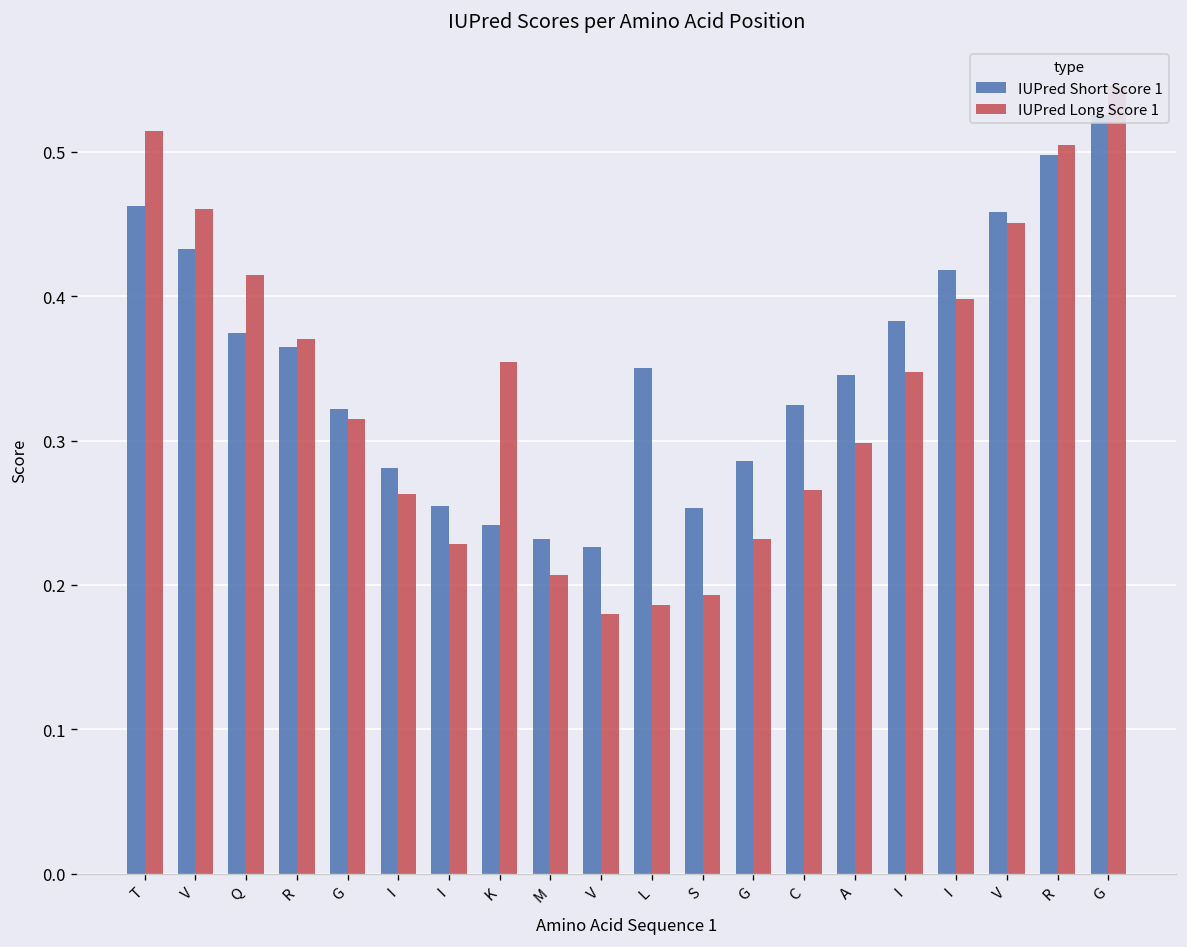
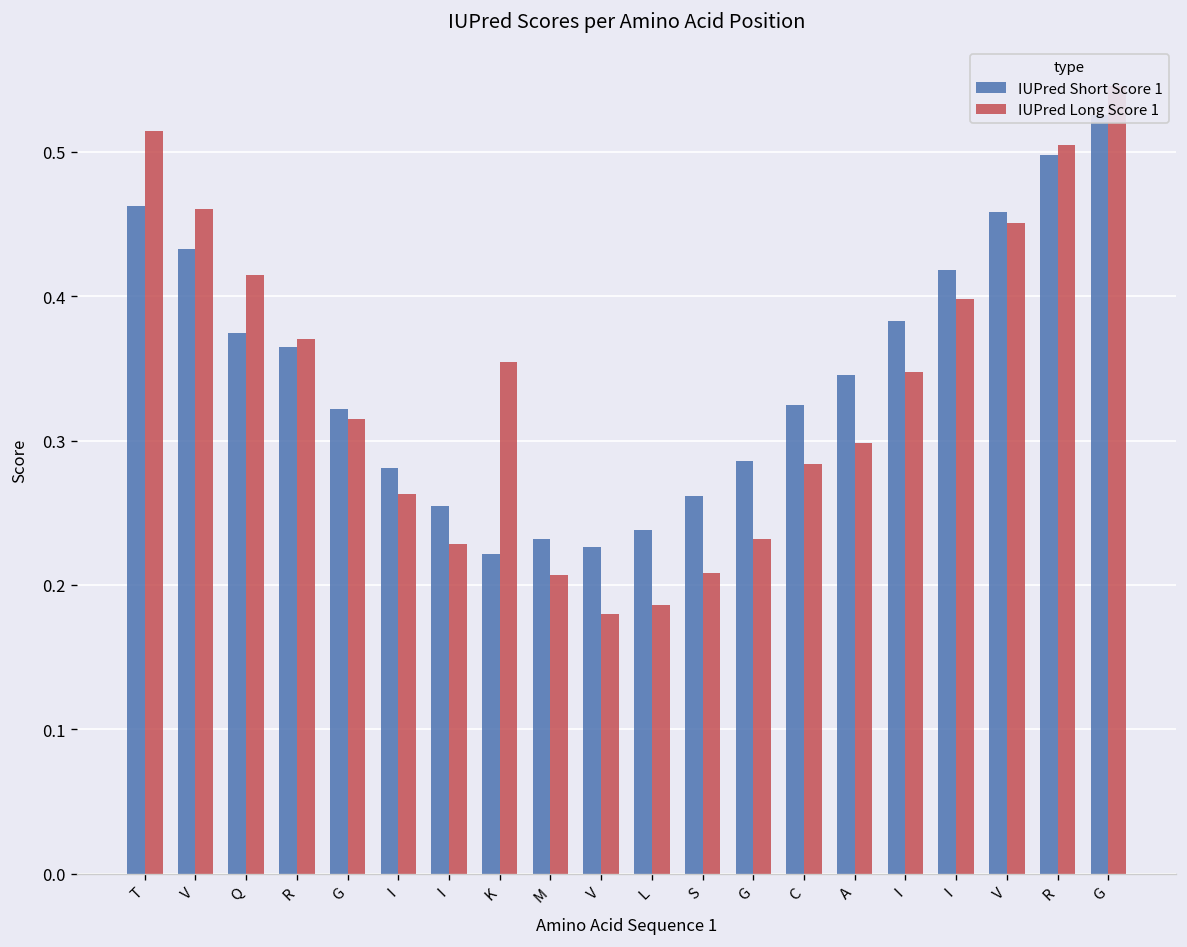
IUPred Short Score 1, K: 0.241 -> 0.221
IUPred Short Score 1, L: 0.350 -> 0.238
IUPred Short Score 1, S: 0.253 -> 0.262
IUPred Long Score 1, S: 0.193 -> 0.208
IUPred Long Score 1, C: 0.266 -> 0.284
